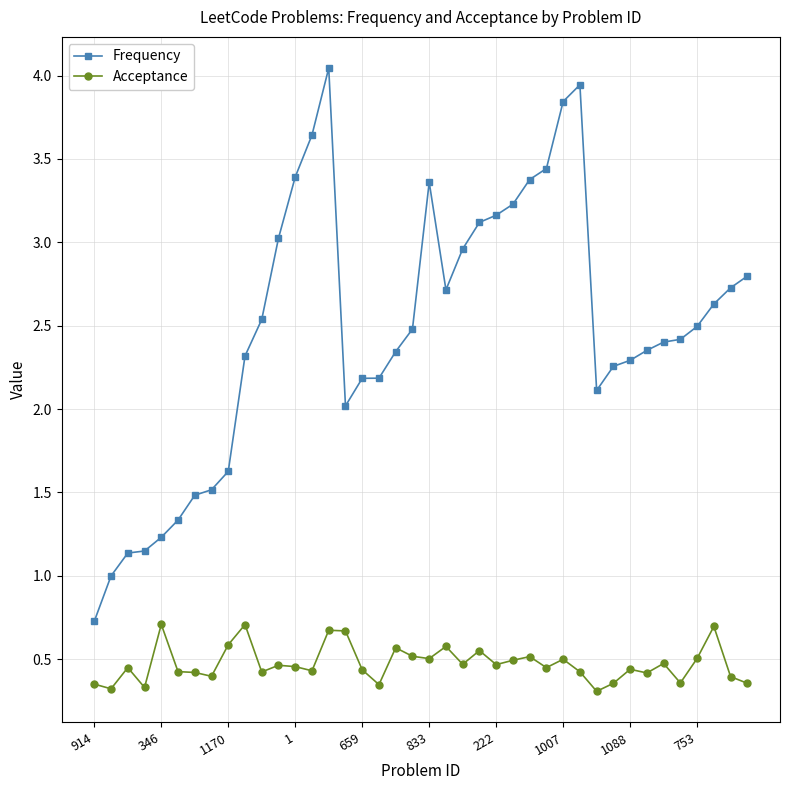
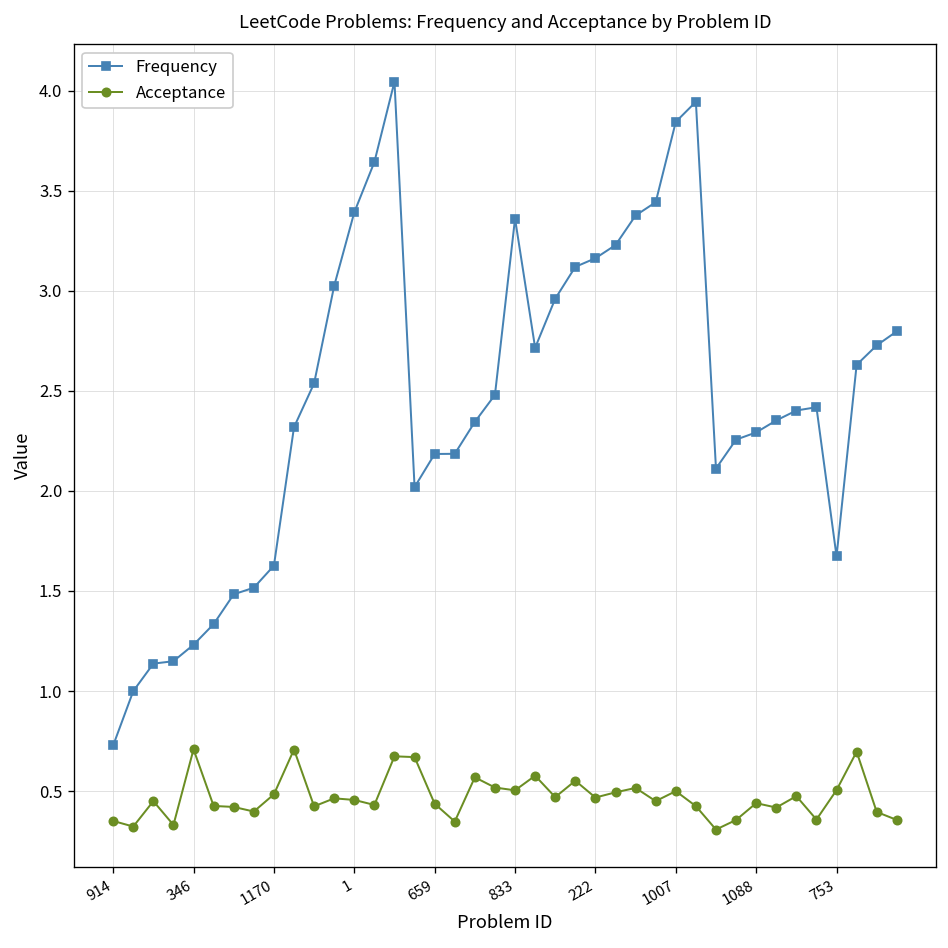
Acceptance, 1170: 0.59 -> 0.48
Frequency, 753: 2.50 -> 1.67
